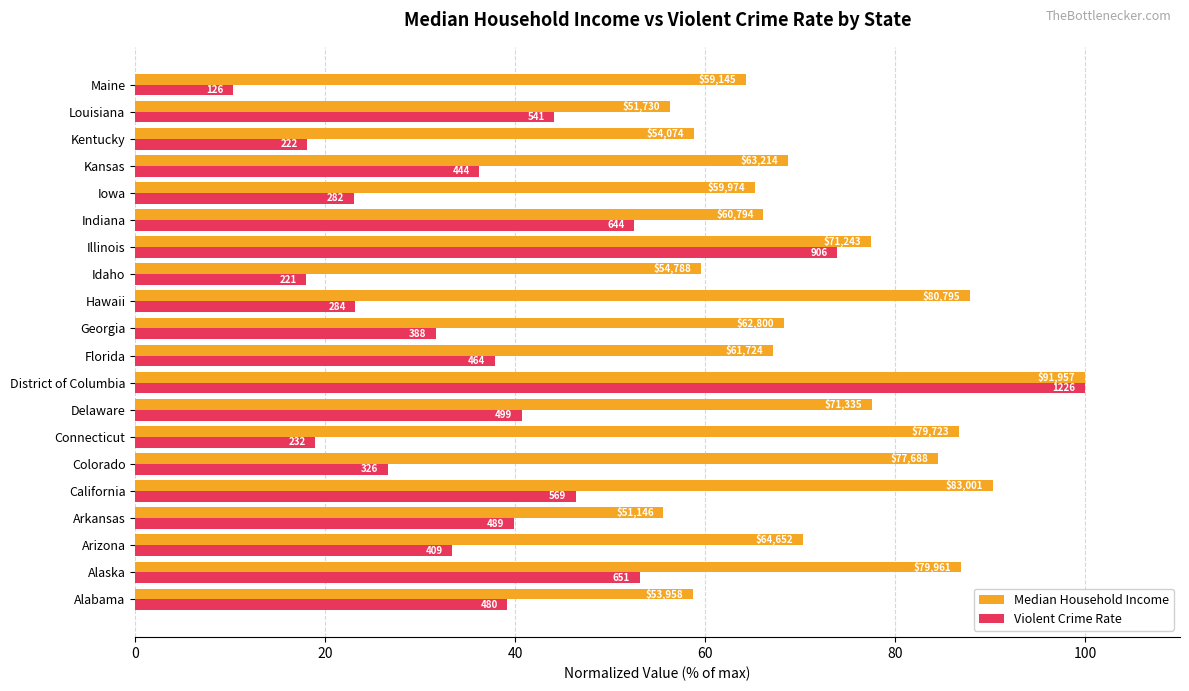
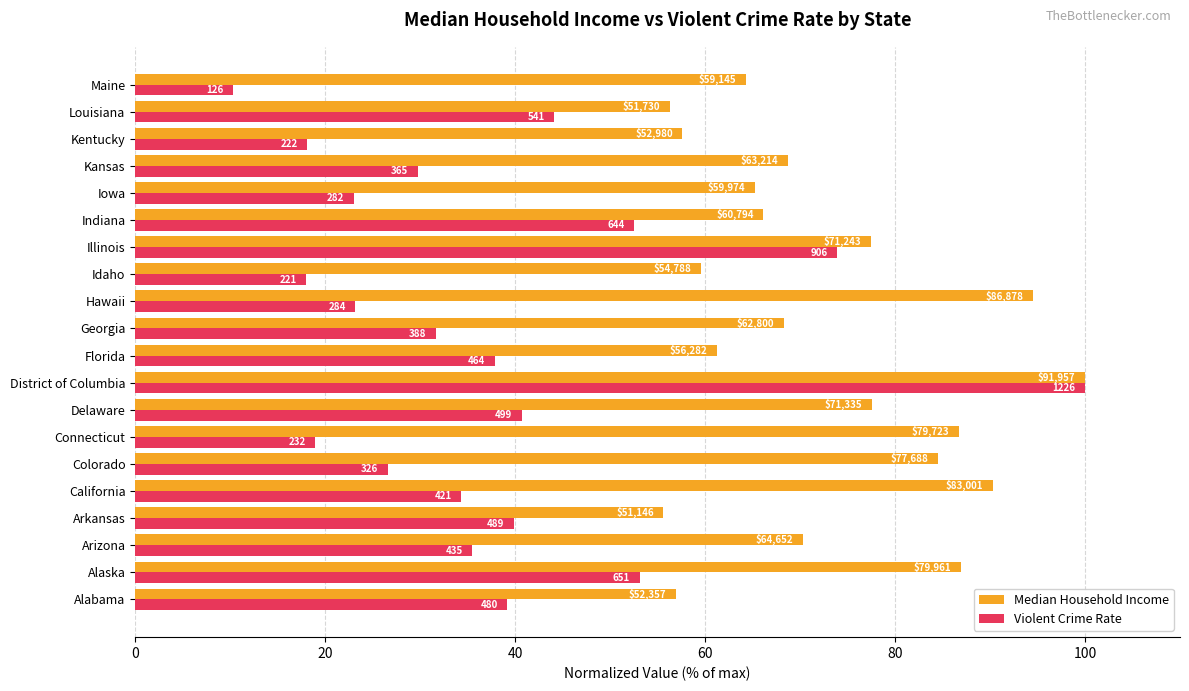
Median Household Income, Kentucky: $54,074 -> $52,980
Violent Crime Rate, Kansas: 444 -> 365
Median Household Income, Hawaii: $80,795 -> $86,878
Median Household Income, Florida: $61,724 -> $56,282
Violent Crime Rate, California: 569 -> 421
Violent Crime Rate, Arizona: 409 -> 435
Median Household Income, Alabama: $53,958 -> $52,357
